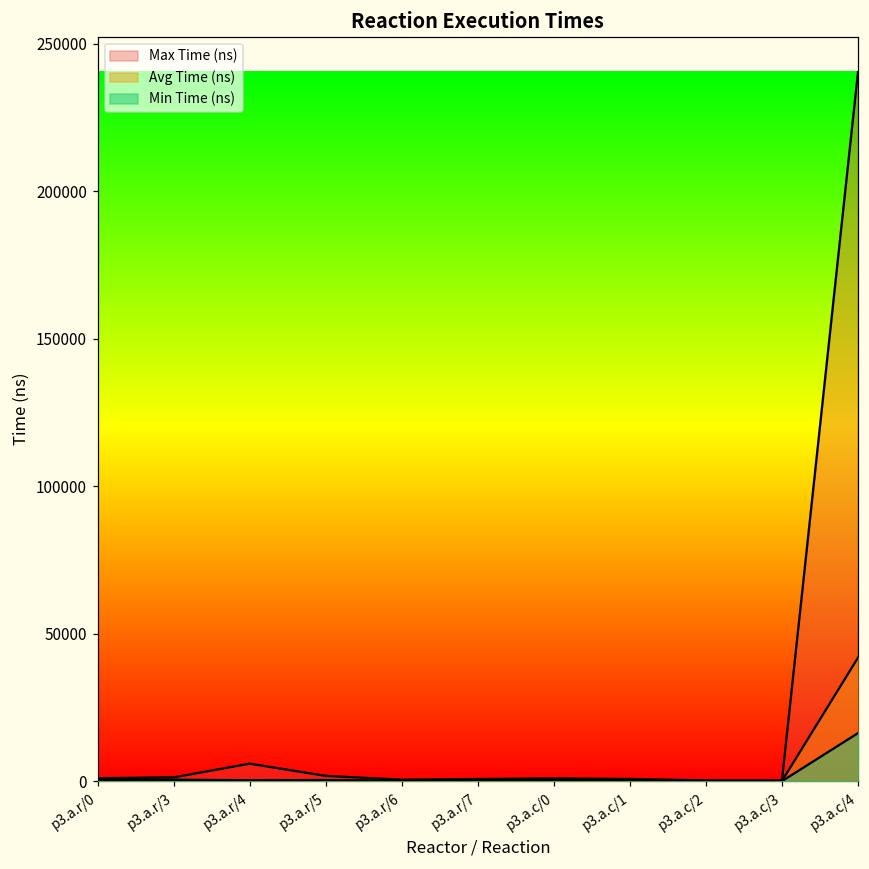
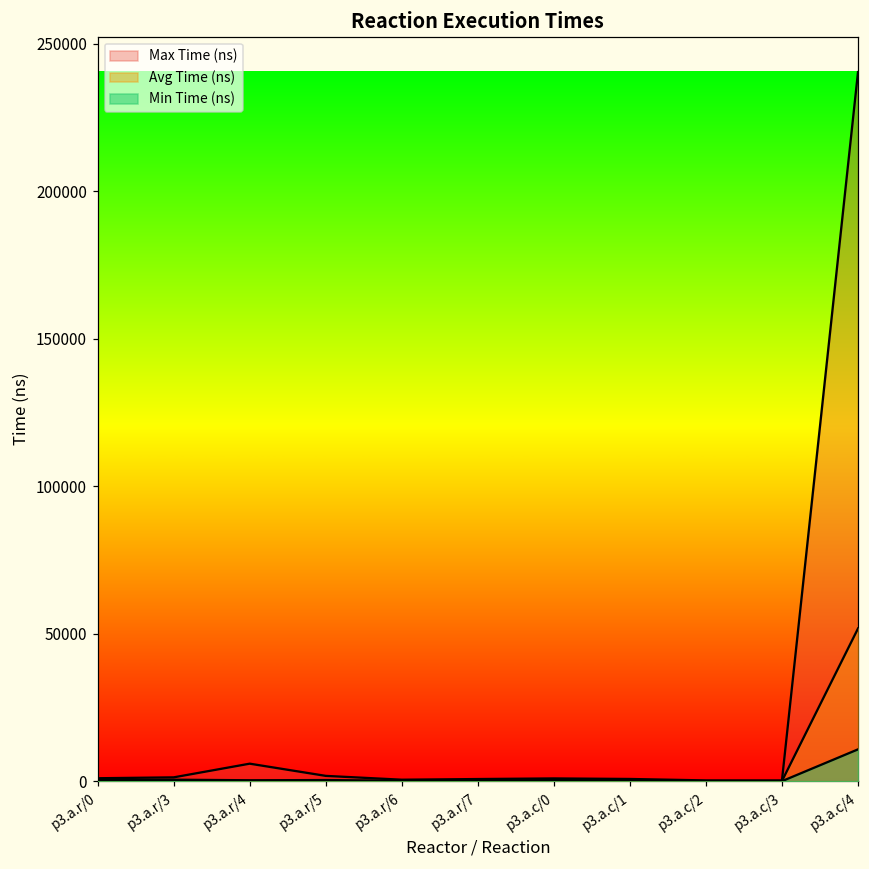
Avg Time (ns), p3.a.c/4: 42000 -> 52000
Min Time (ns), p3.a.c/4: 16000 -> 11000
